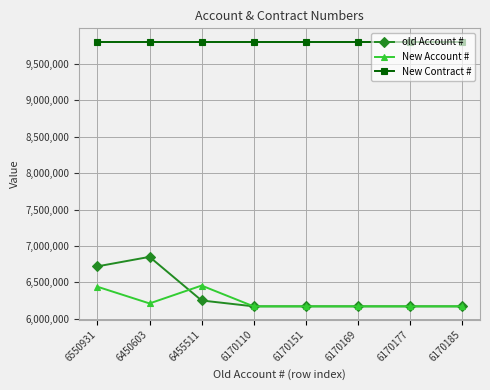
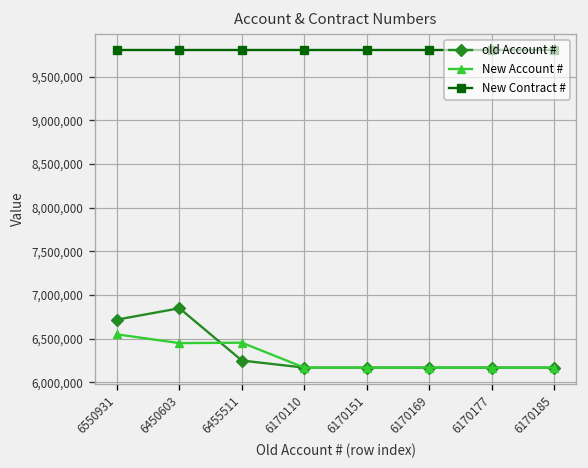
New Account #, 6550931: 6,400,000 -> 6,600,000
New Account #, 6450603: 6,200,000 -> 6,500,000
